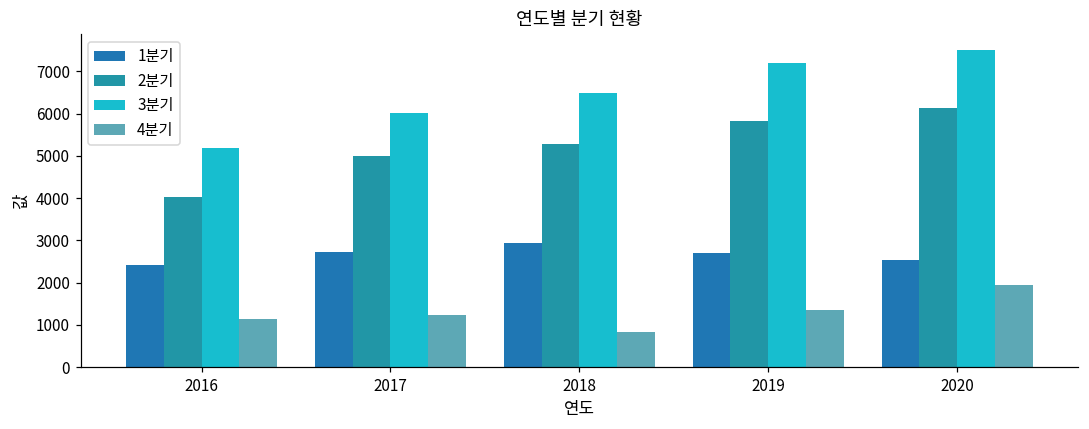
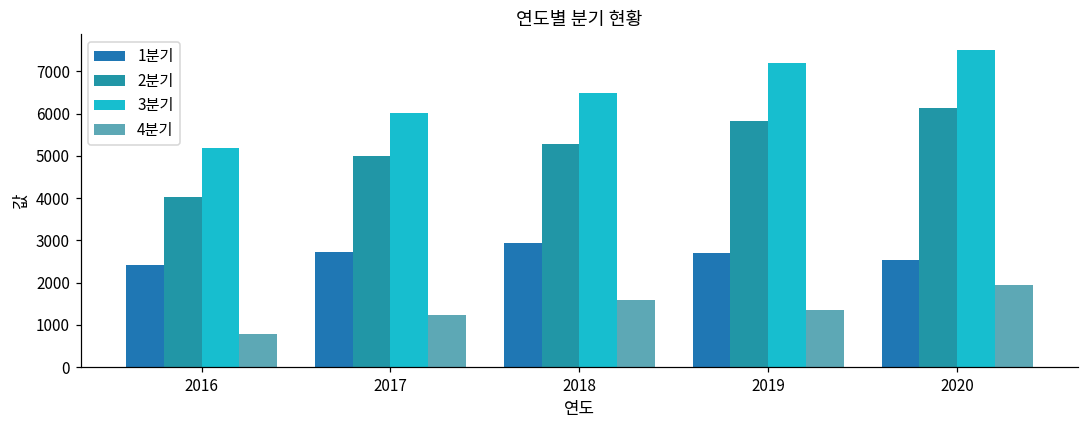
4분기, 2016: 1100 -> 800
4분기, 2018: 800 -> 1600
